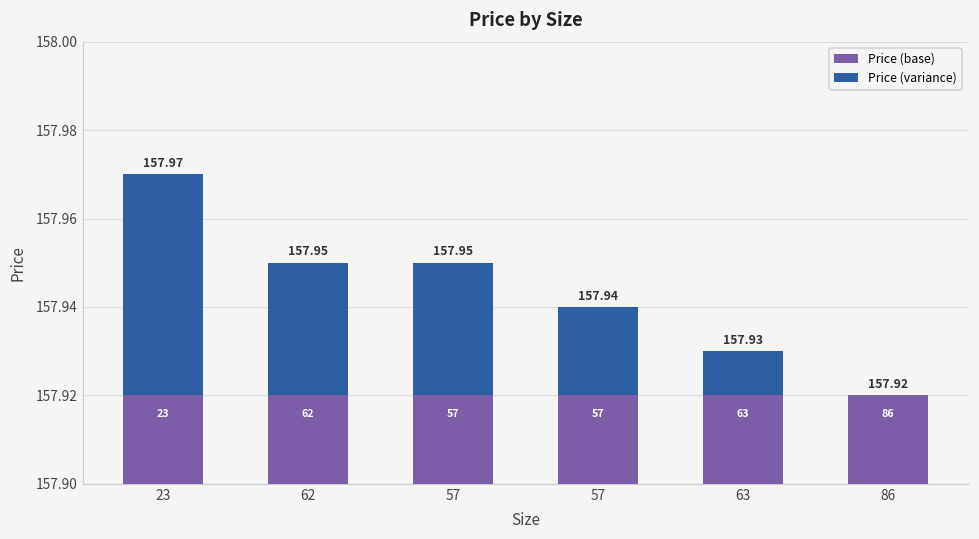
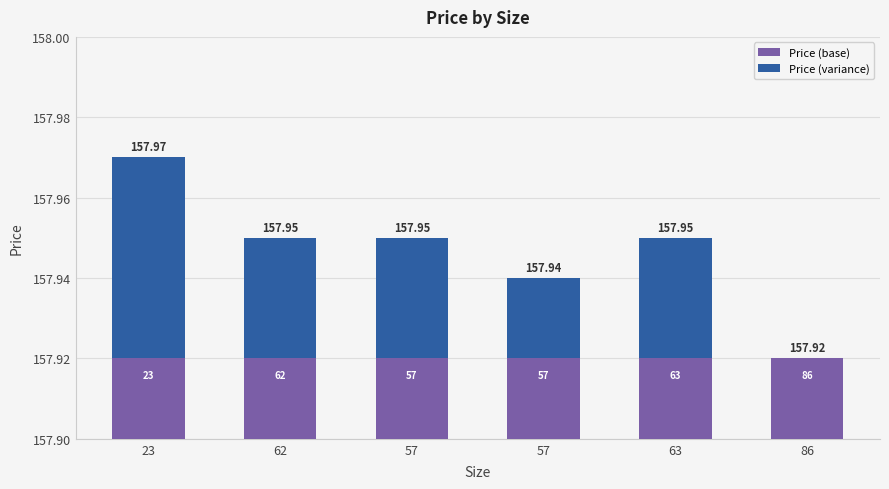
Price (variance), 63: 157.93 -> 157.95
